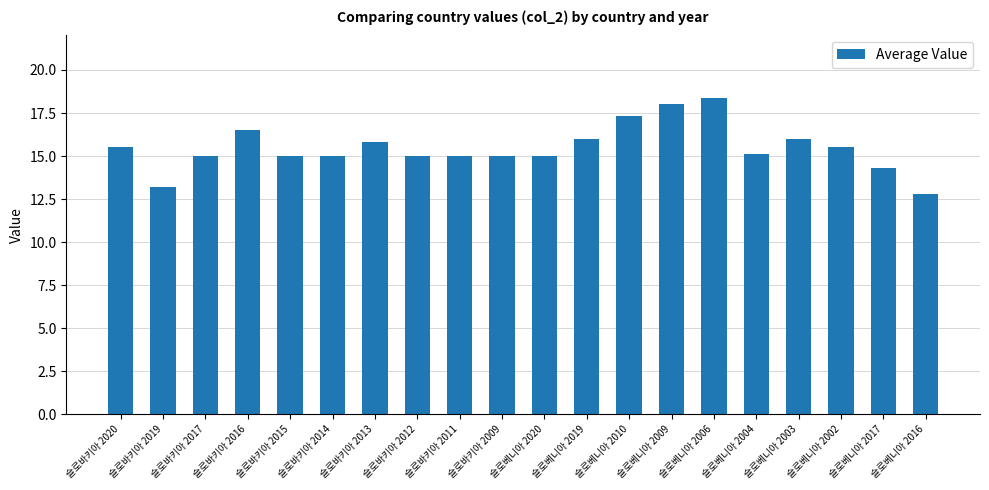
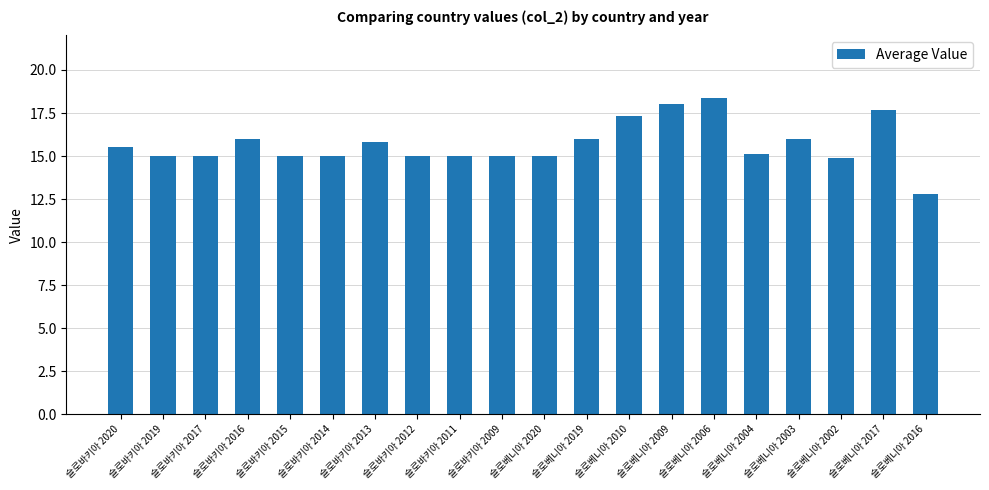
슬로바키아 2019: 13.2 -> 15.0
슬로바키아 2016: 16.5 -> 16.0
슬로베니아 2002: 15.5 -> 14.9
슬로베니아 2017: 14.3 -> 17.7
